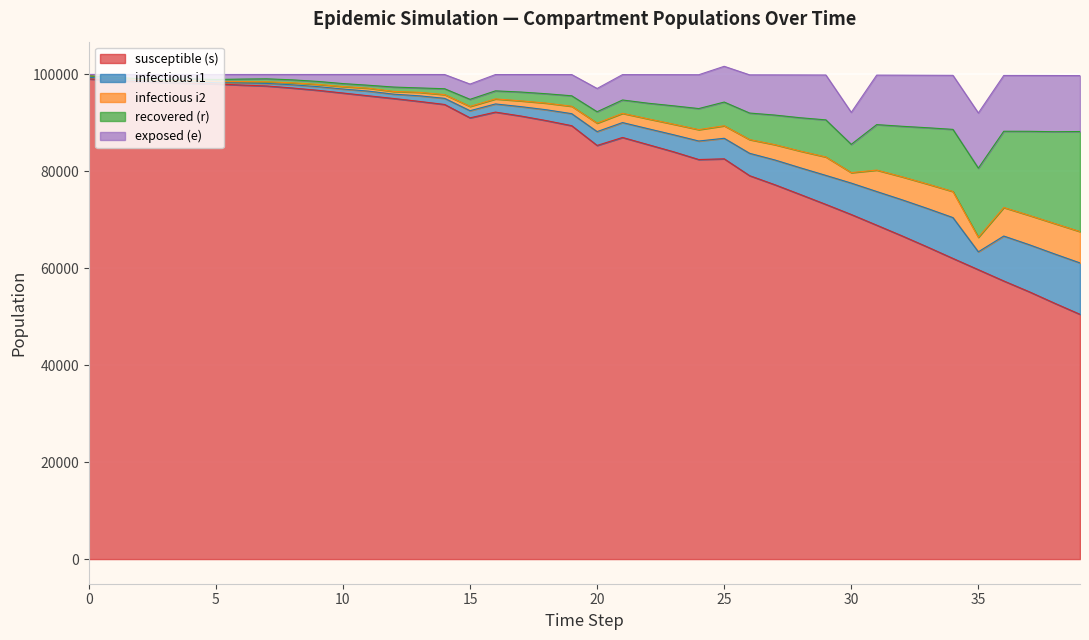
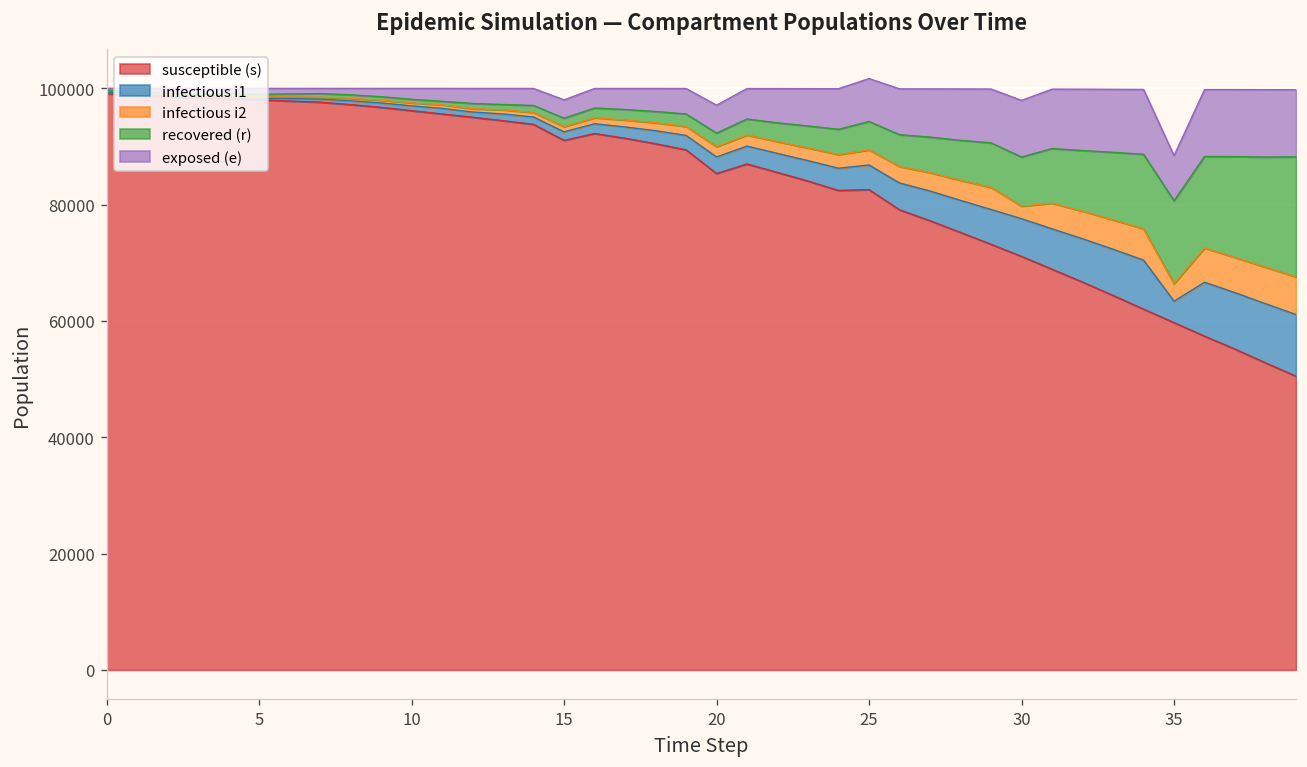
recovered (r), 30: 6000 -> 8000
exposed (e), 30: 7000 -> 10000
exposed (e), 35: 11000 -> 8000
